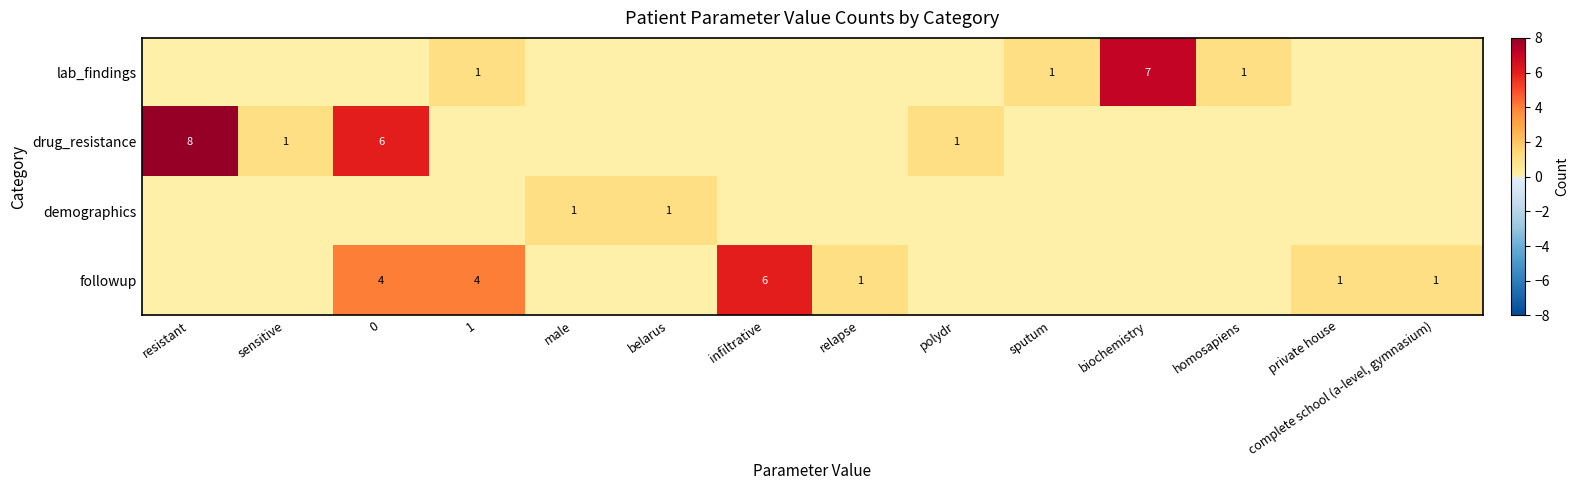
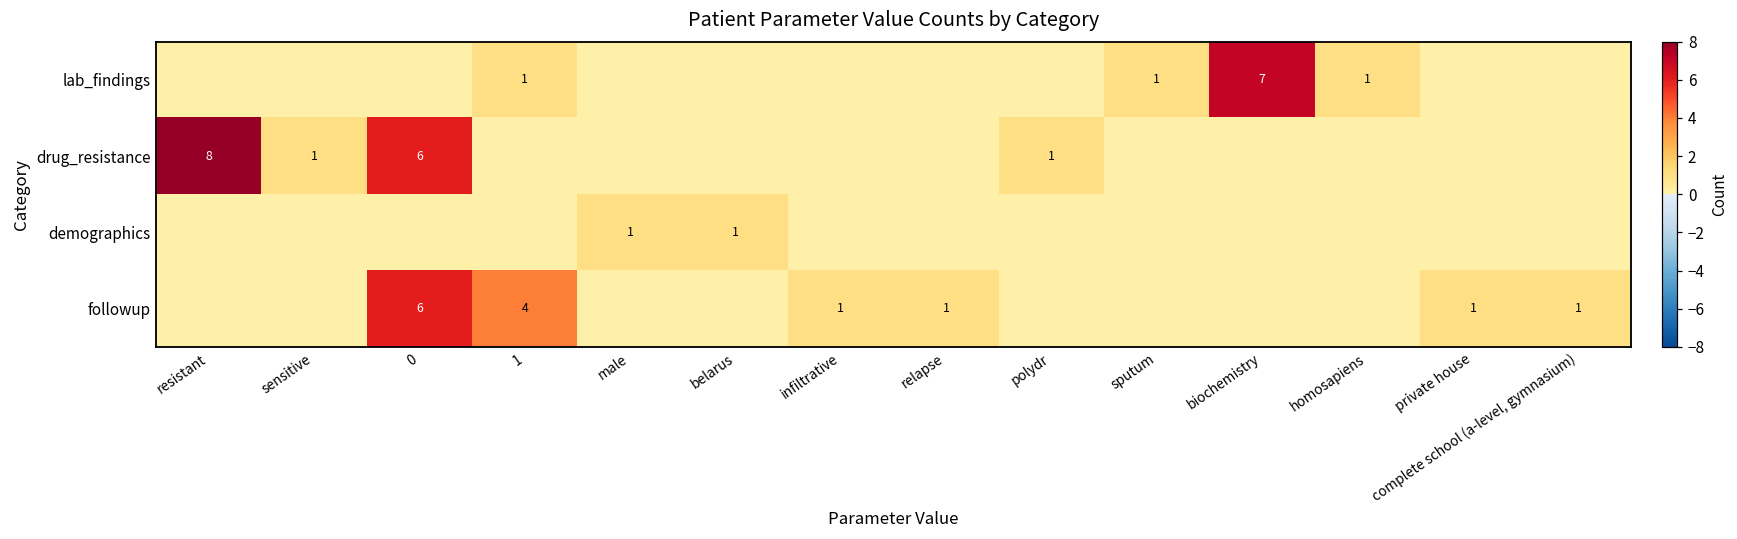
followup, 0: 4 -> 6
followup, infiltrative: 6 -> 1
